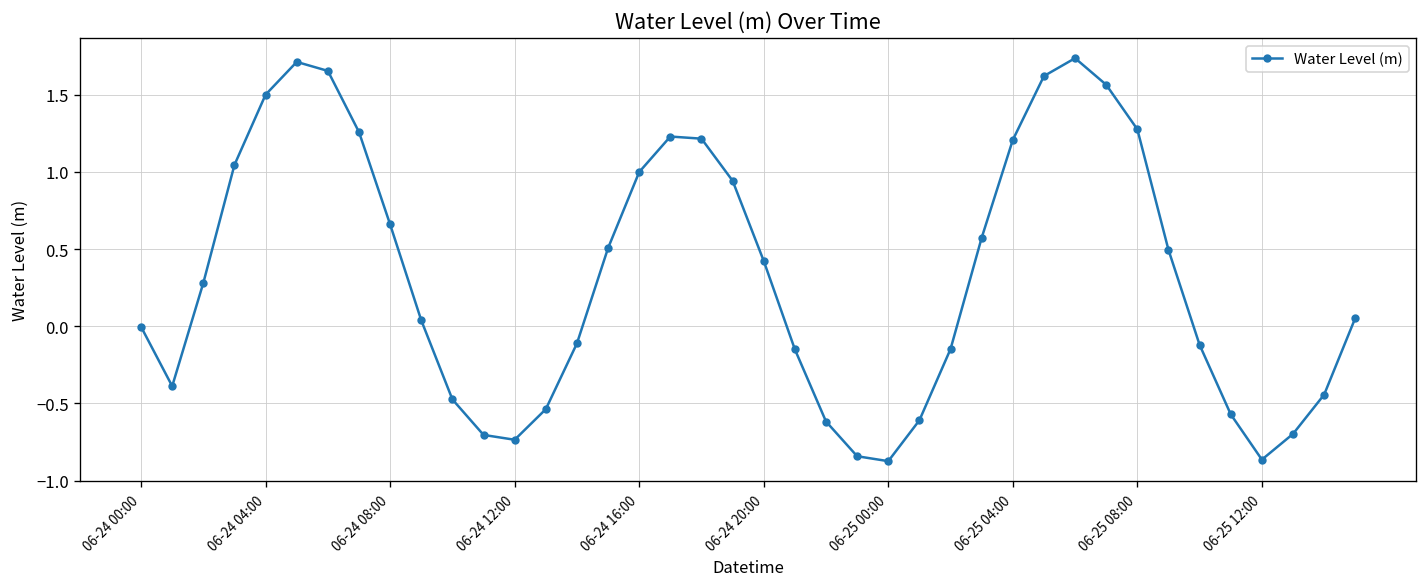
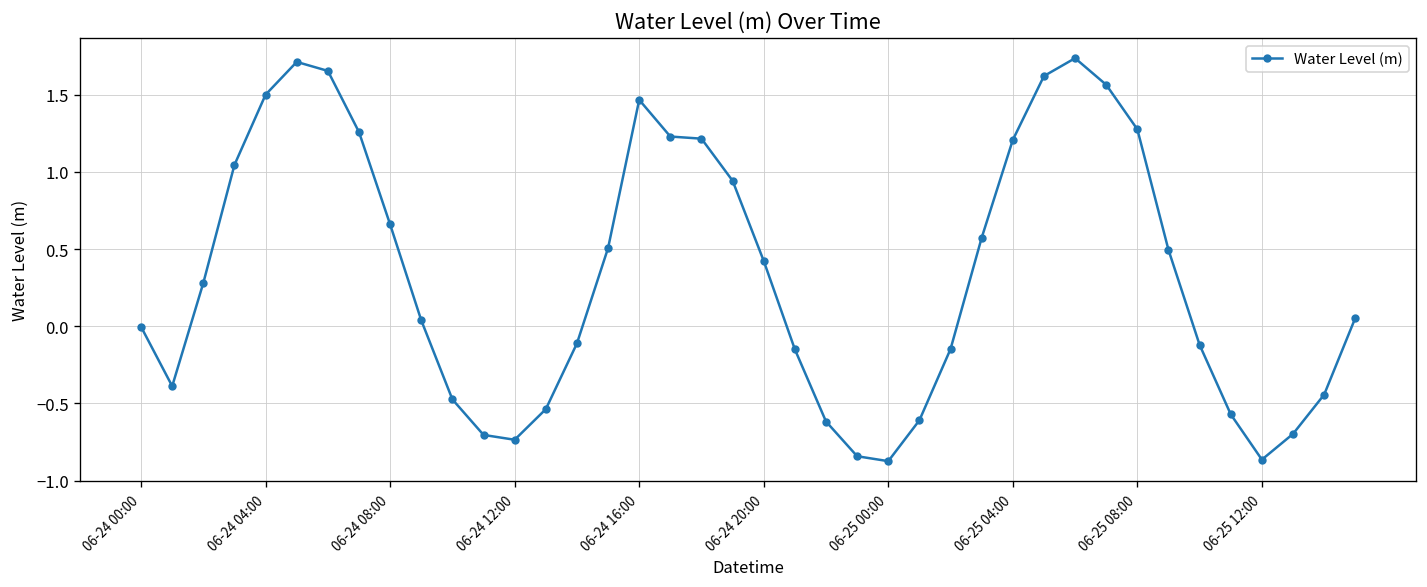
06-24 16:00: 1.00 -> 1.47
